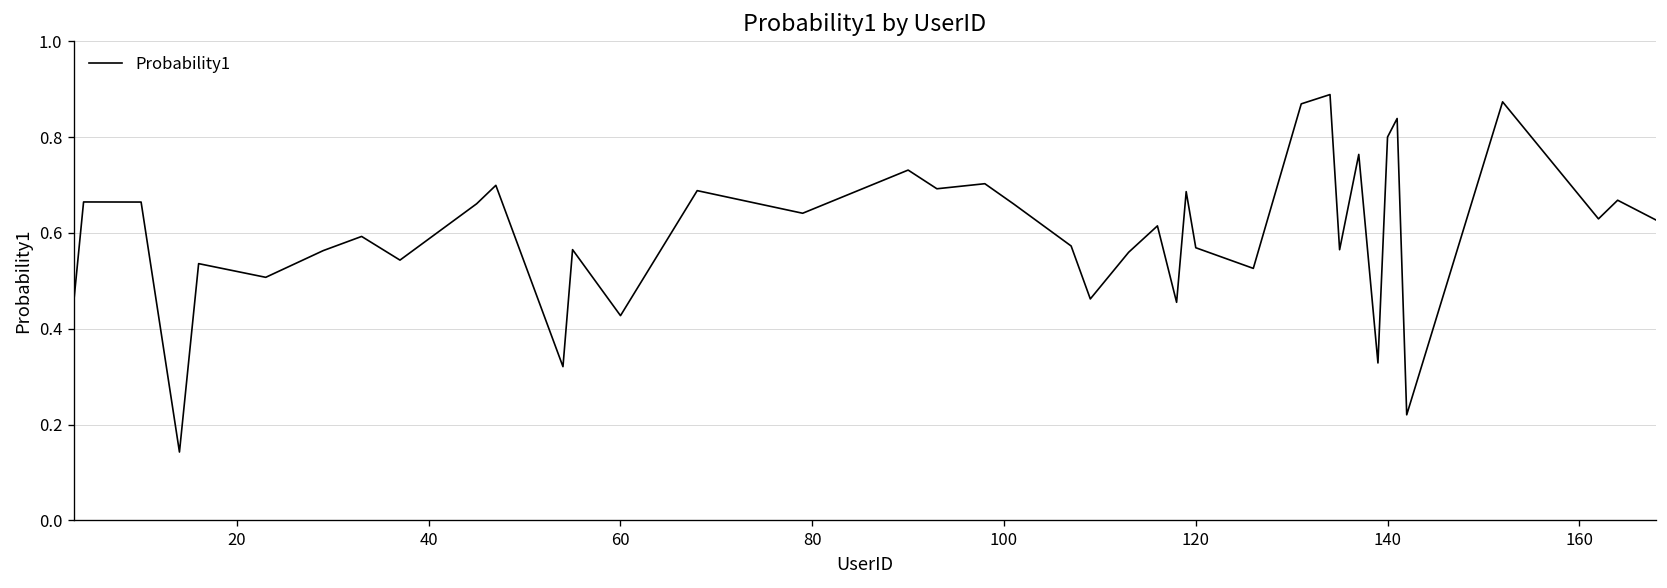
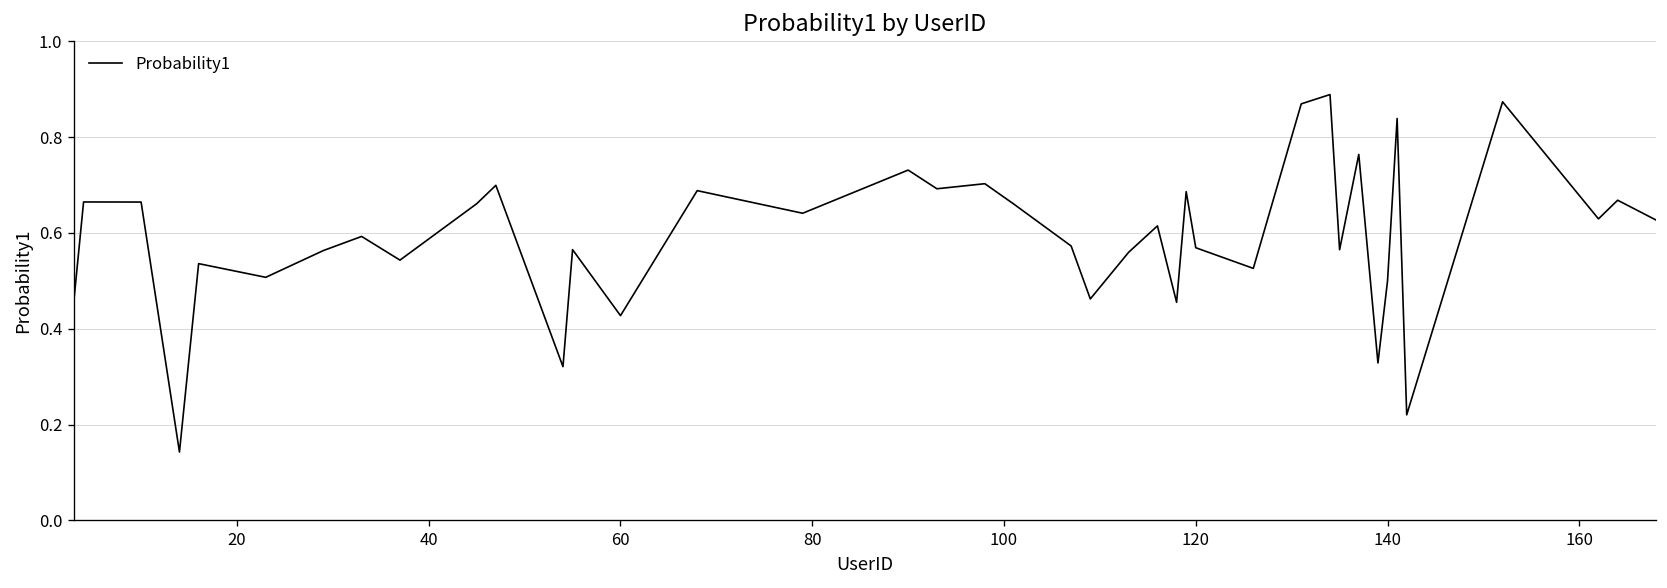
140: 0.8 -> 0.5
